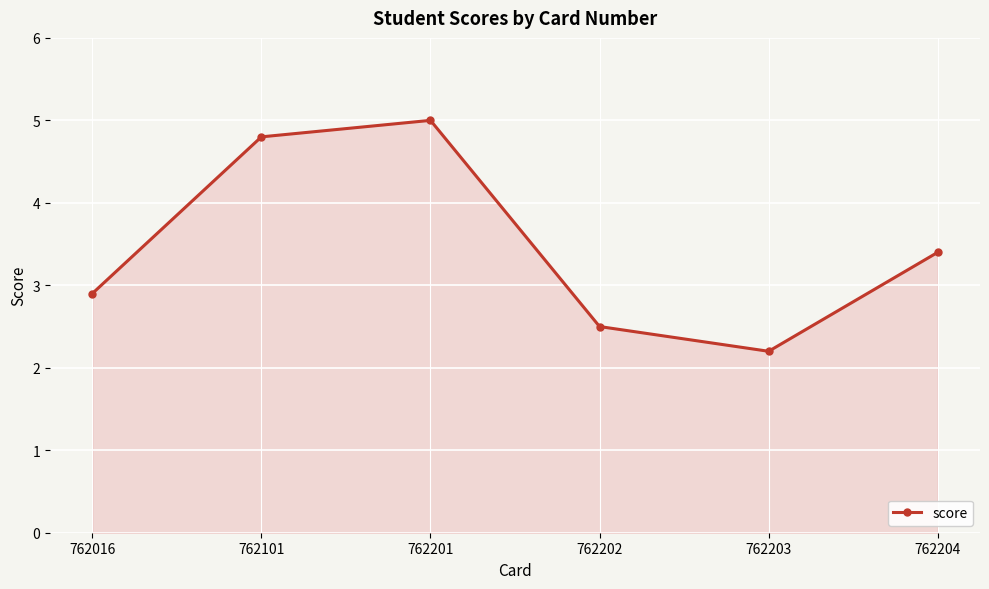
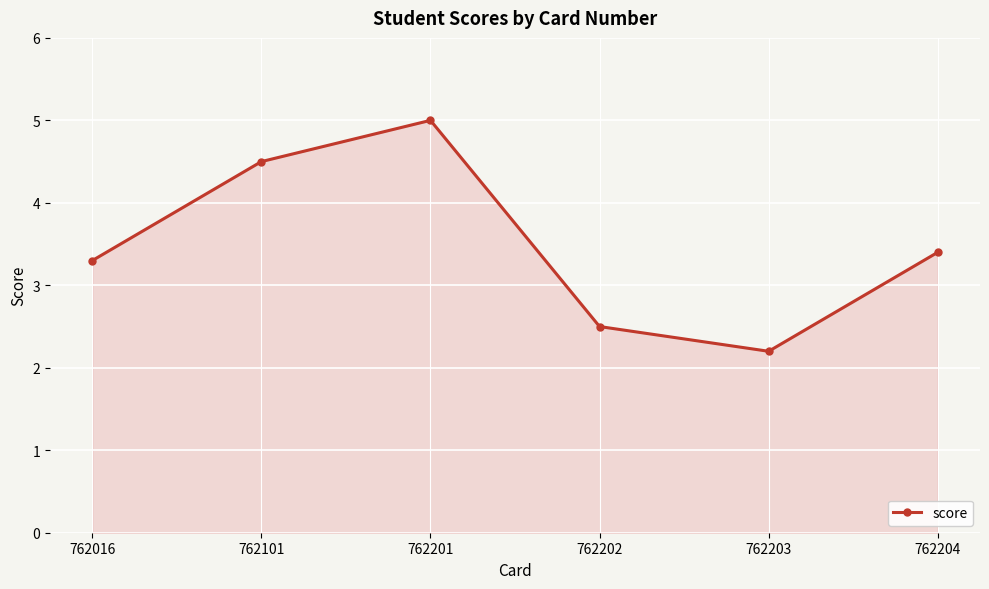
762016: 2.9 -> 3.3
762101: 4.8 -> 4.5
